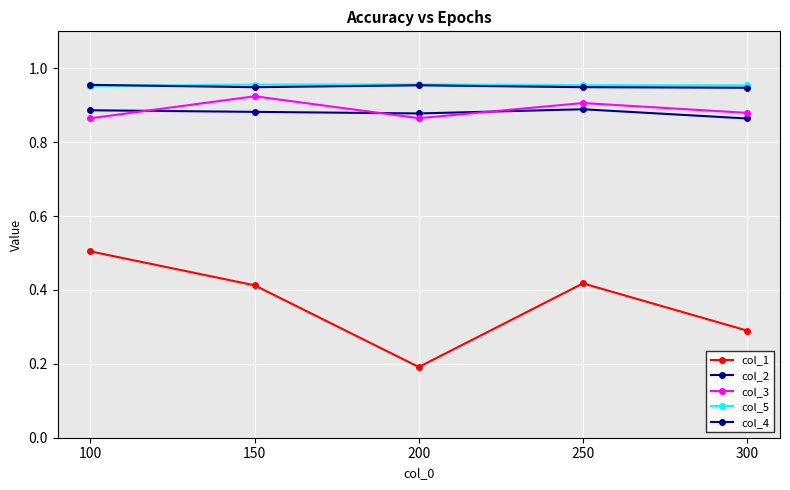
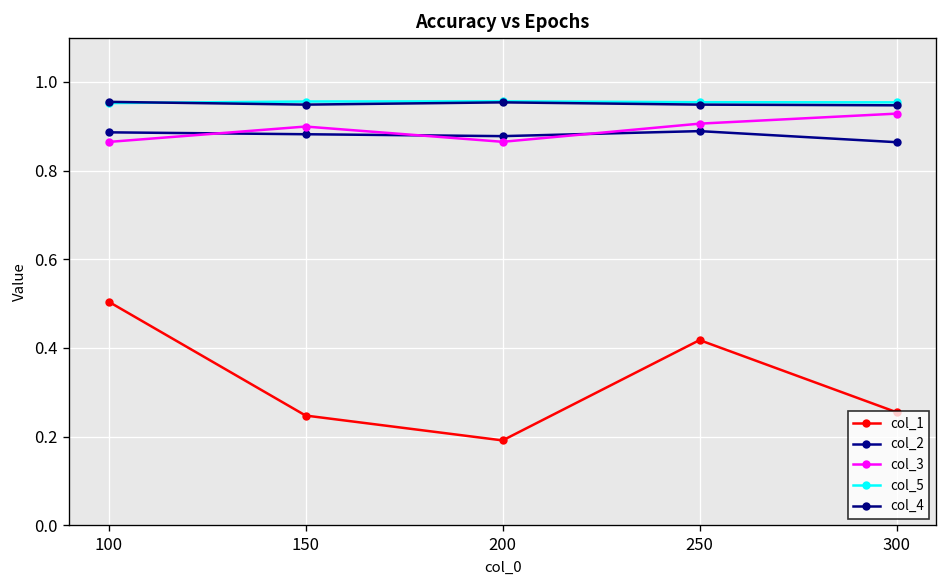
col_1, 150: 0.41 -> 0.25
col_3, 150: 0.92 -> 0.90
col_1, 300: 0.29 -> 0.25
col_3, 300: 0.88 -> 0.93
